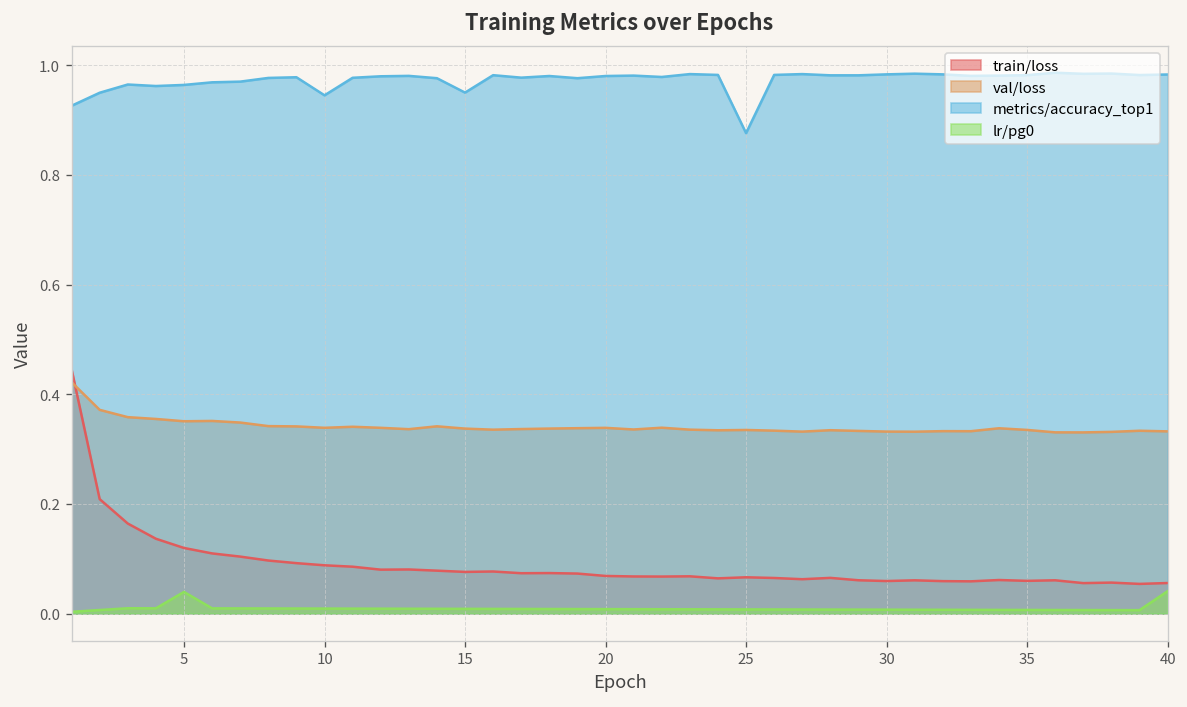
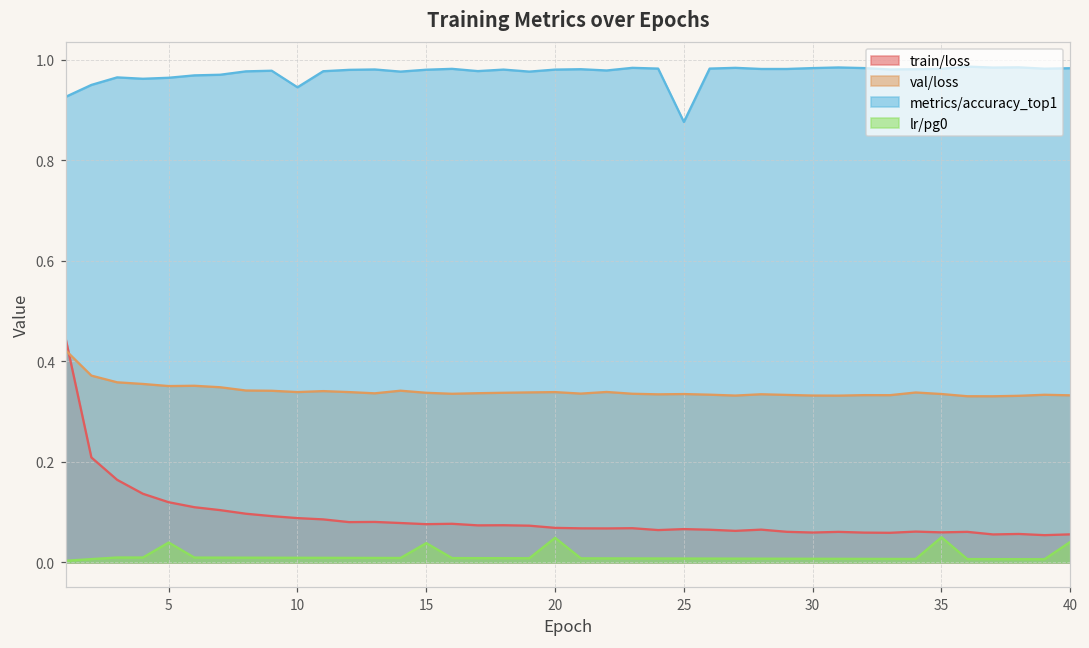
metrics/accuracy_top1, 15: 0.95 -> 0.98
lr/pg0, 15: 0.01 -> 0.04
lr/pg0, 20: 0.01 -> 0.05
lr/pg0, 35: 0.01 -> 0.05
